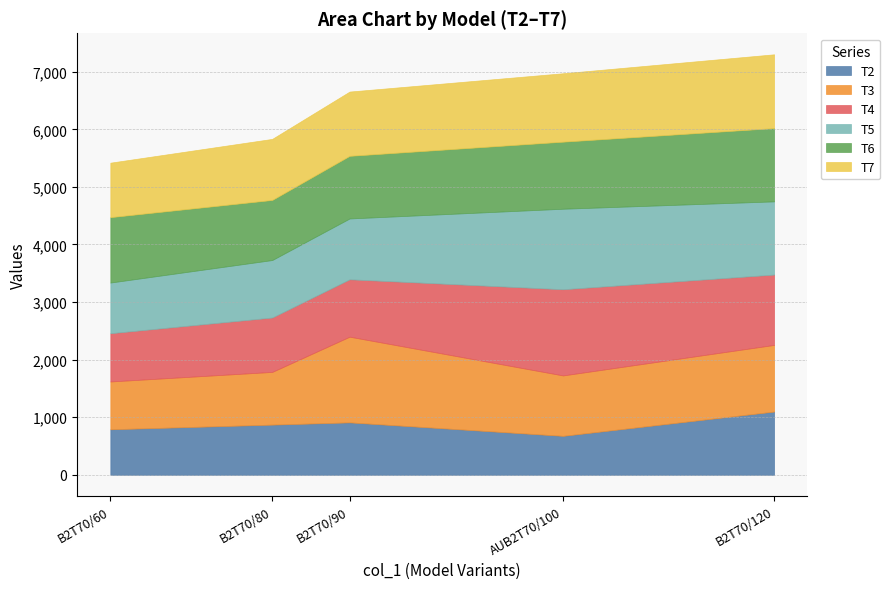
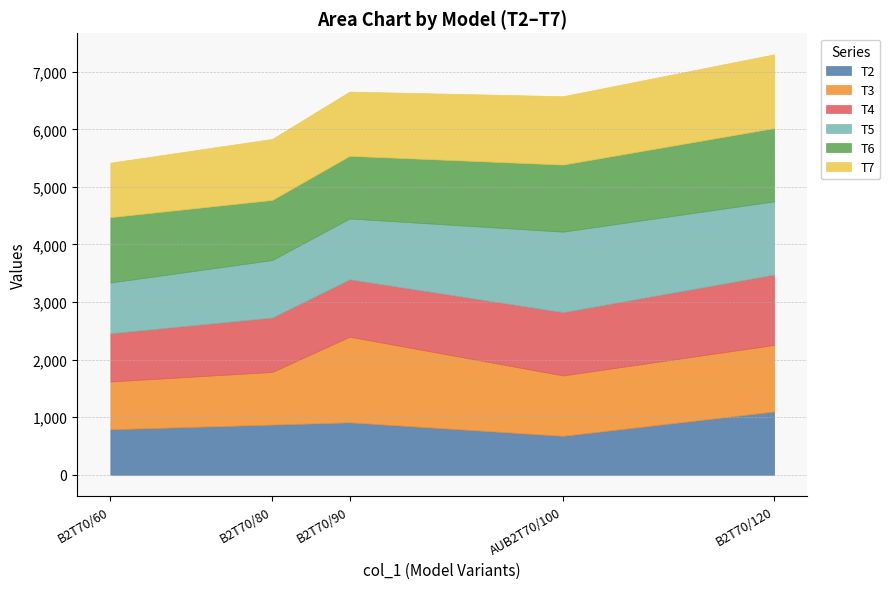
T4, AUB2T70/100: 1,500 -> 1,100
